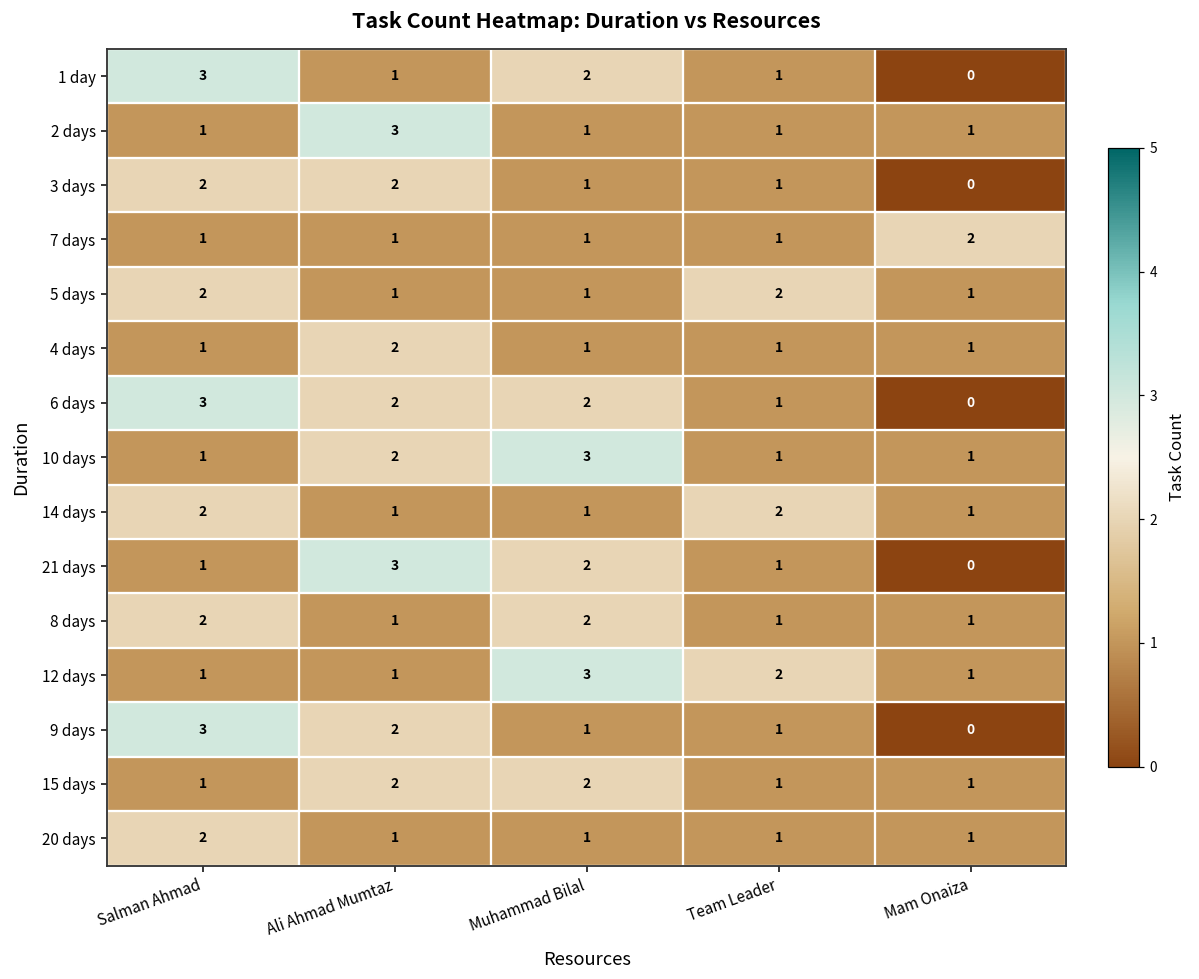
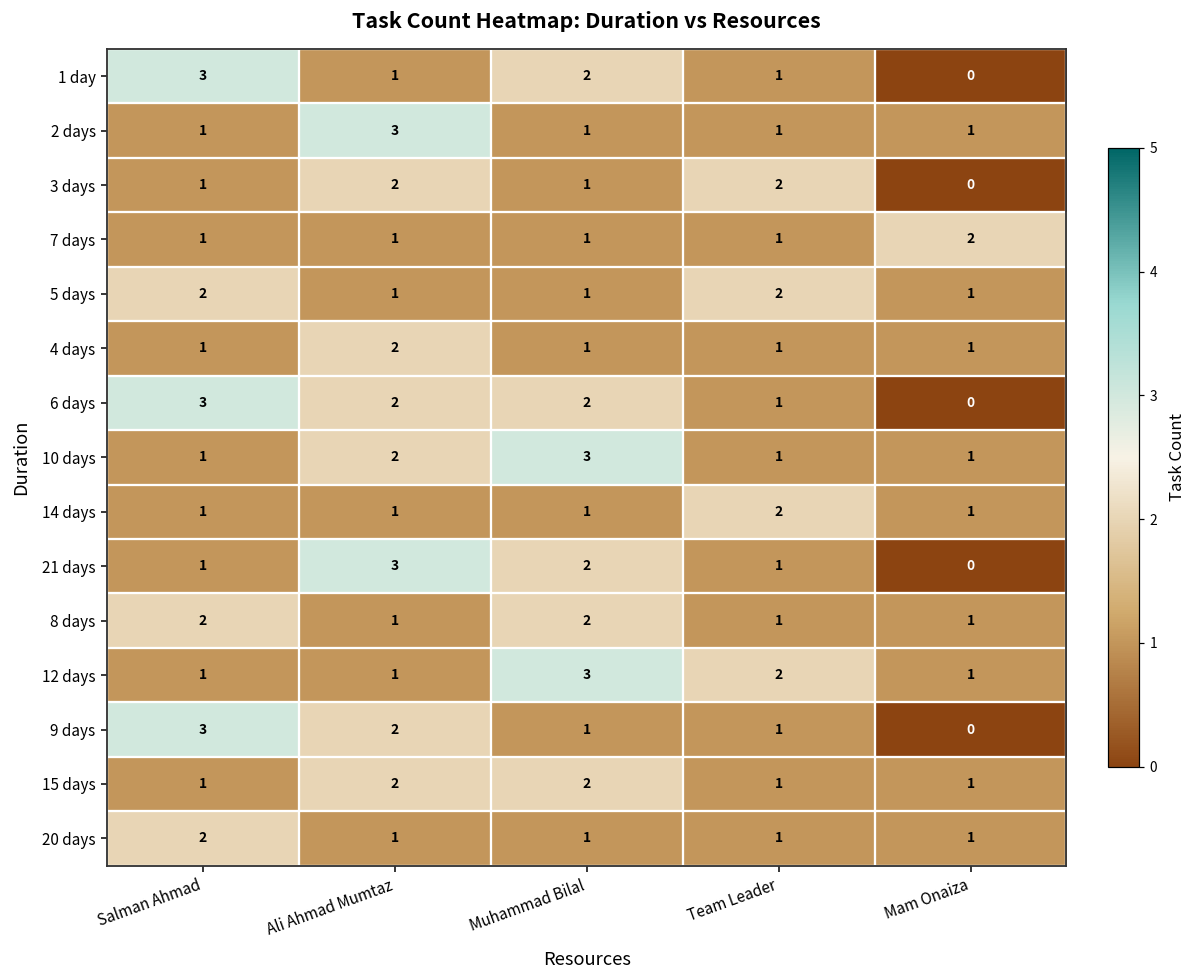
3 days, Salman Ahmad: 2 -> 1
3 days, Team Leader: 1 -> 2
14 days, Salman Ahmad: 2 -> 1
